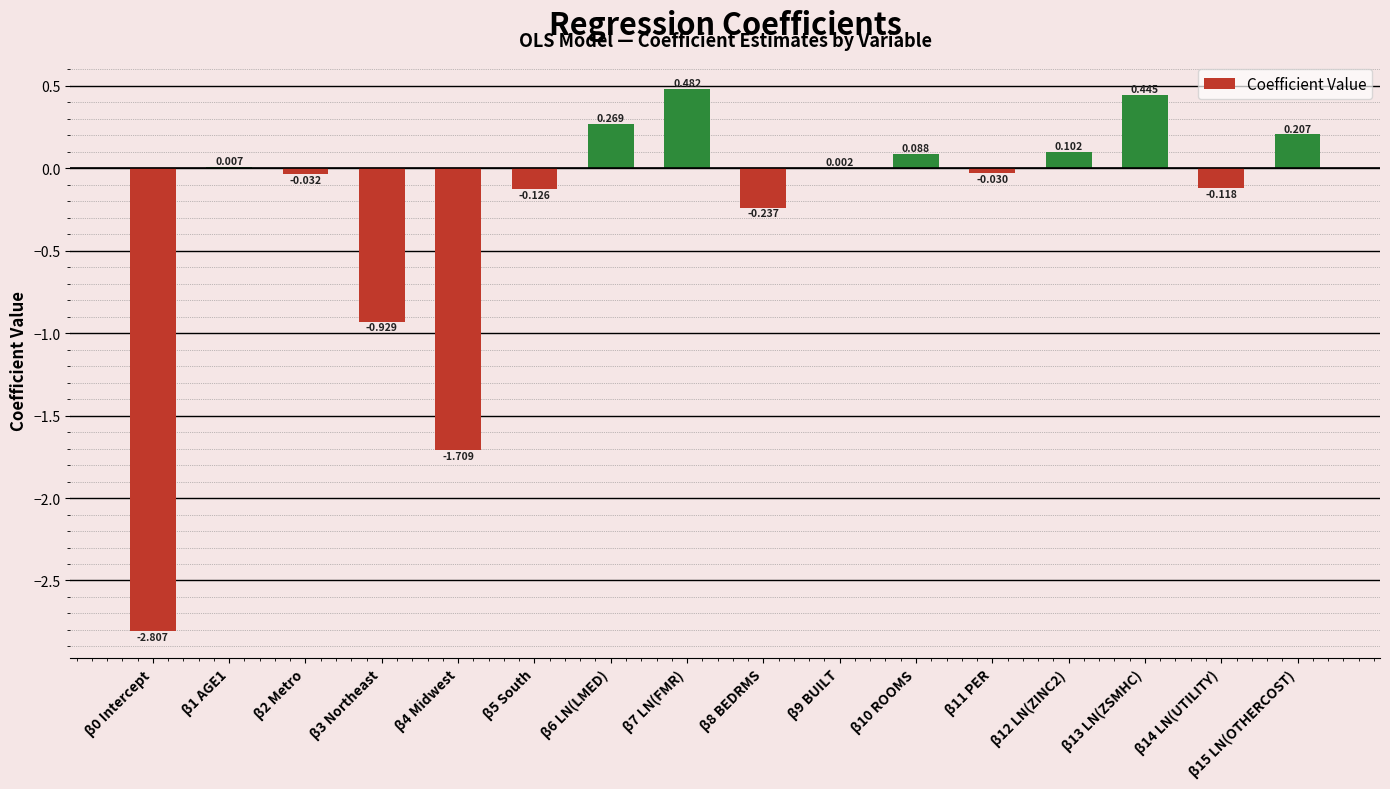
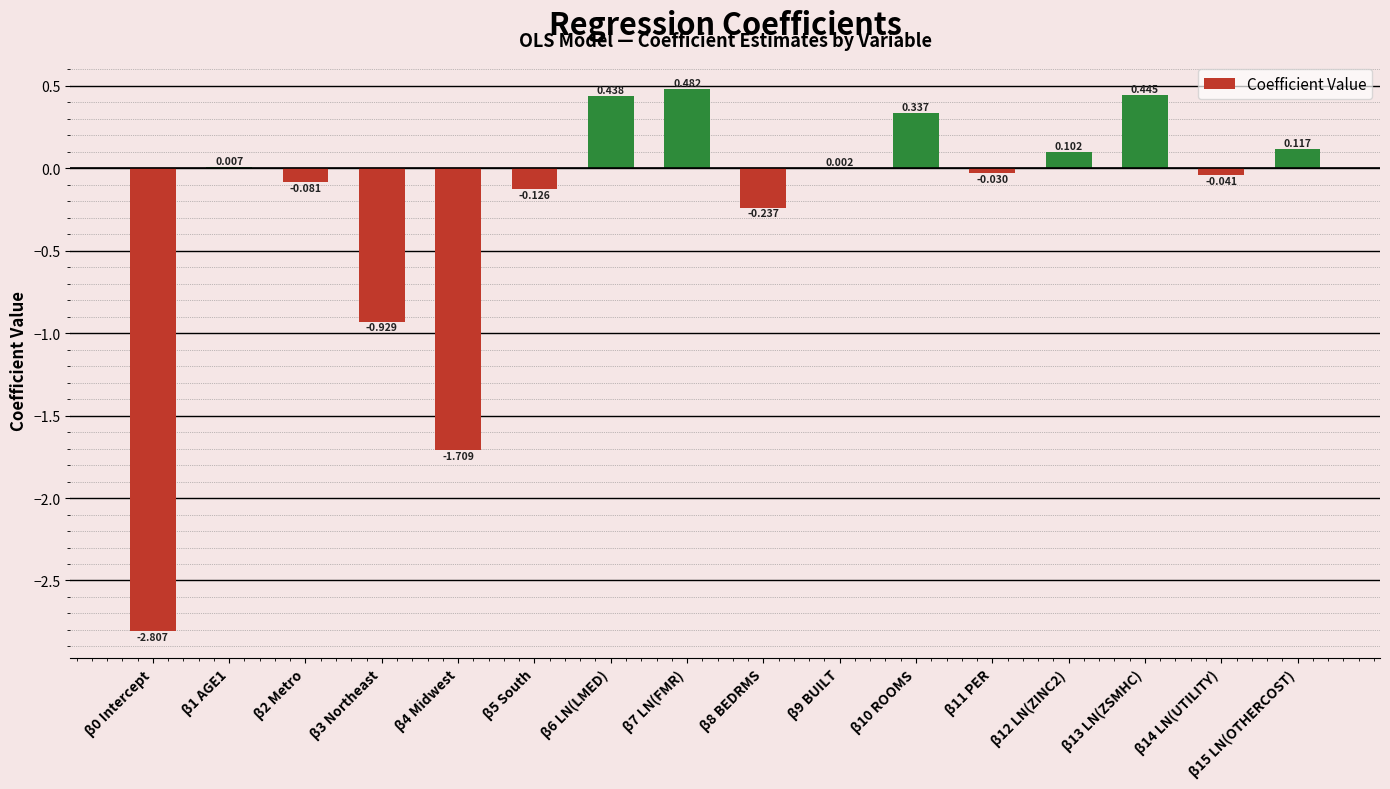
β2 Metro: -0.032 -> -0.081
β6 LN(LMED): 0.269 -> 0.438
β10 ROOMS: 0.088 -> 0.337
β14 LN(UTILITY): -0.118 -> -0.041
β15 LN(OTHERCOST): 0.207 -> 0.117
